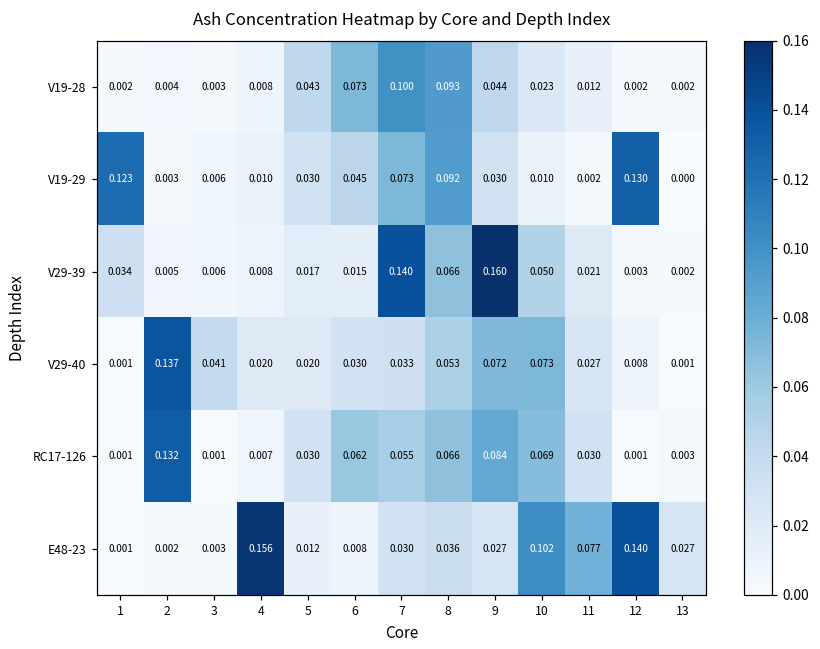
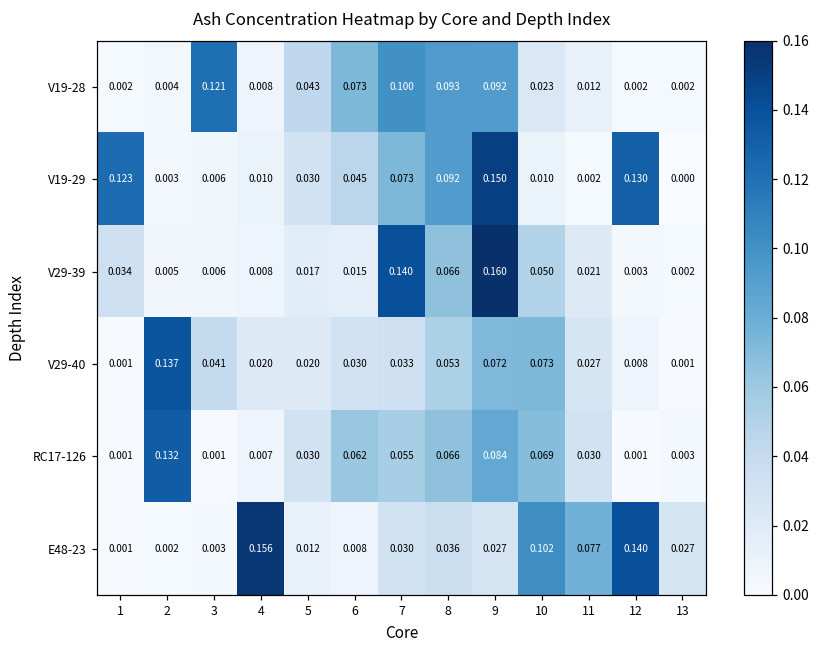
V19-28, 3: 0.003 -> 0.121
V19-28, 9: 0.044 -> 0.092
V19-29, 9: 0.030 -> 0.150
